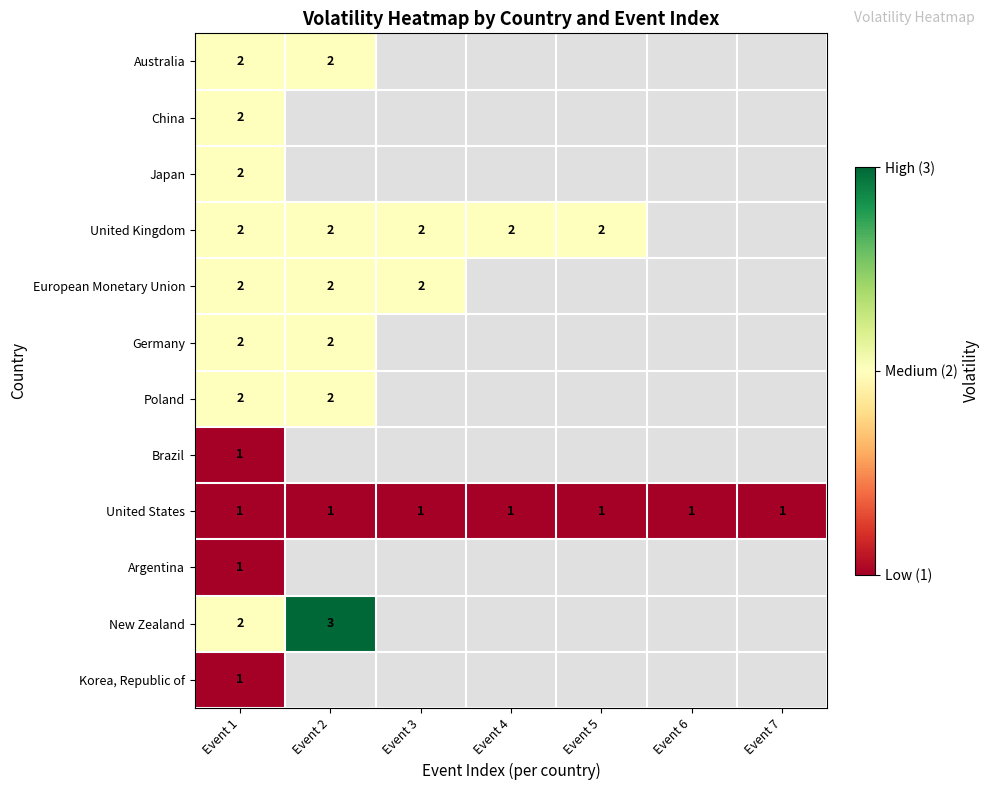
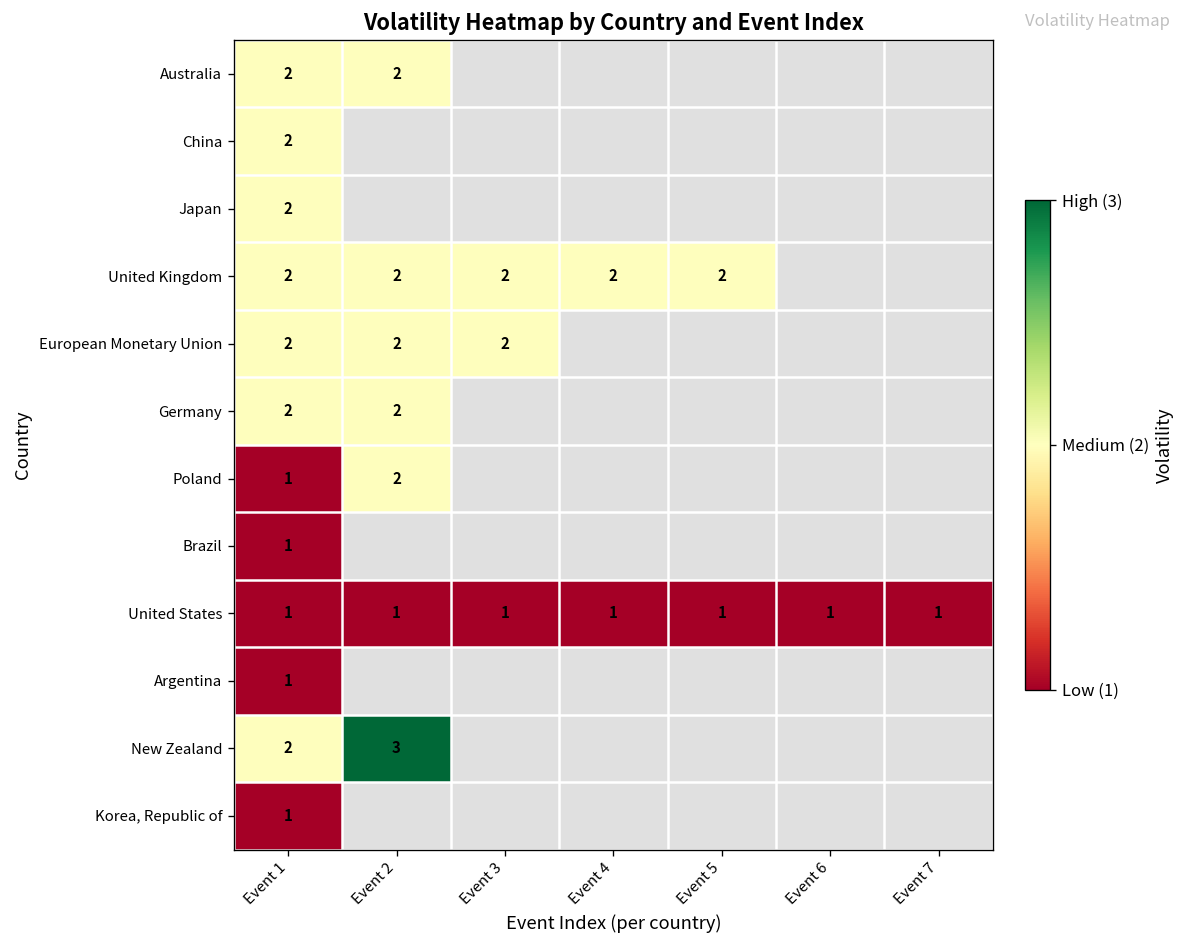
Poland, Event 1: 2 -> 1
